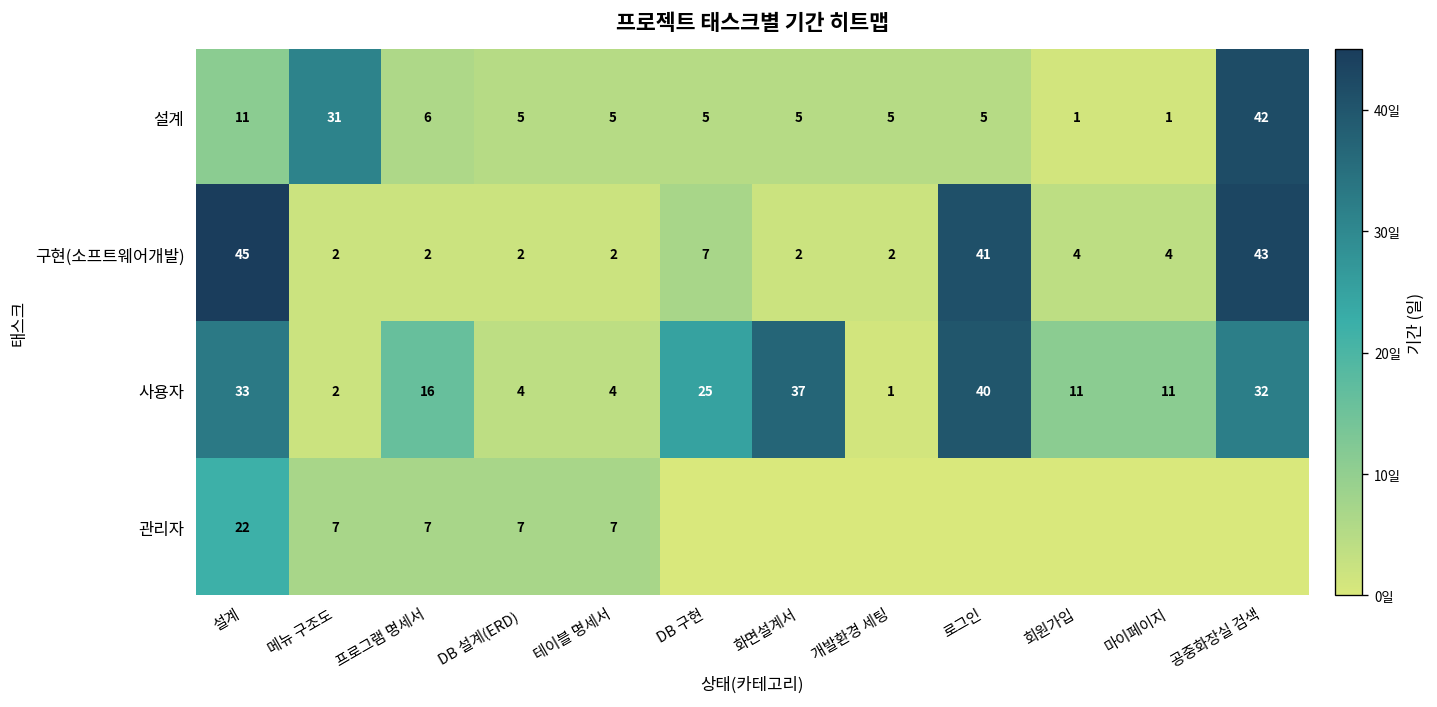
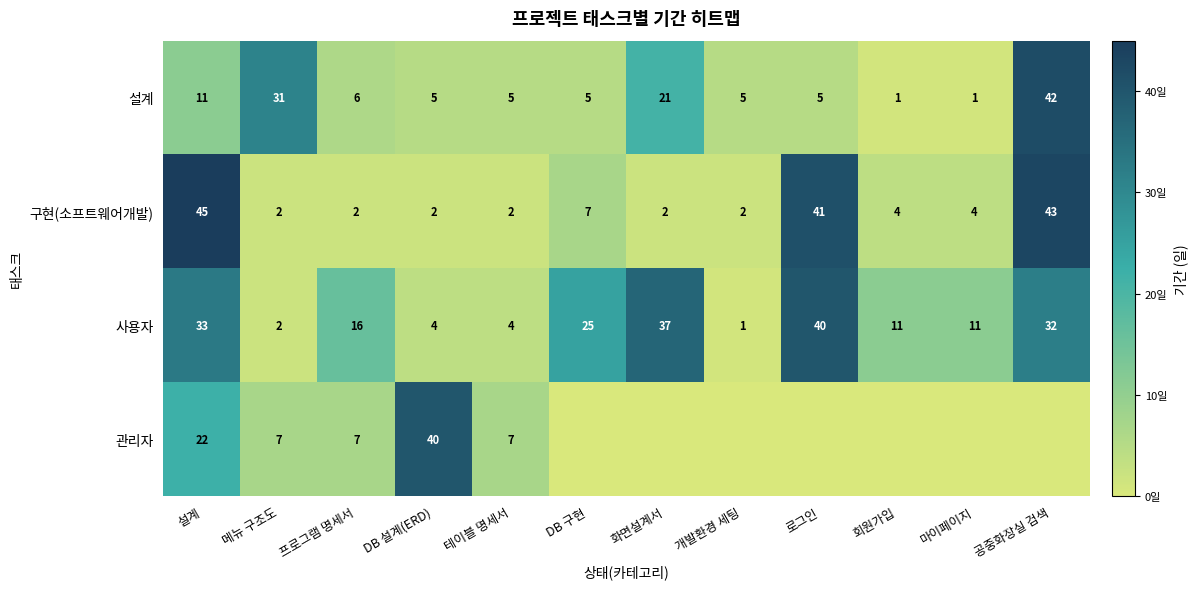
설계, 화면설계서: 5 -> 21
관리자, DB 설계(ERD): 7 -> 40
